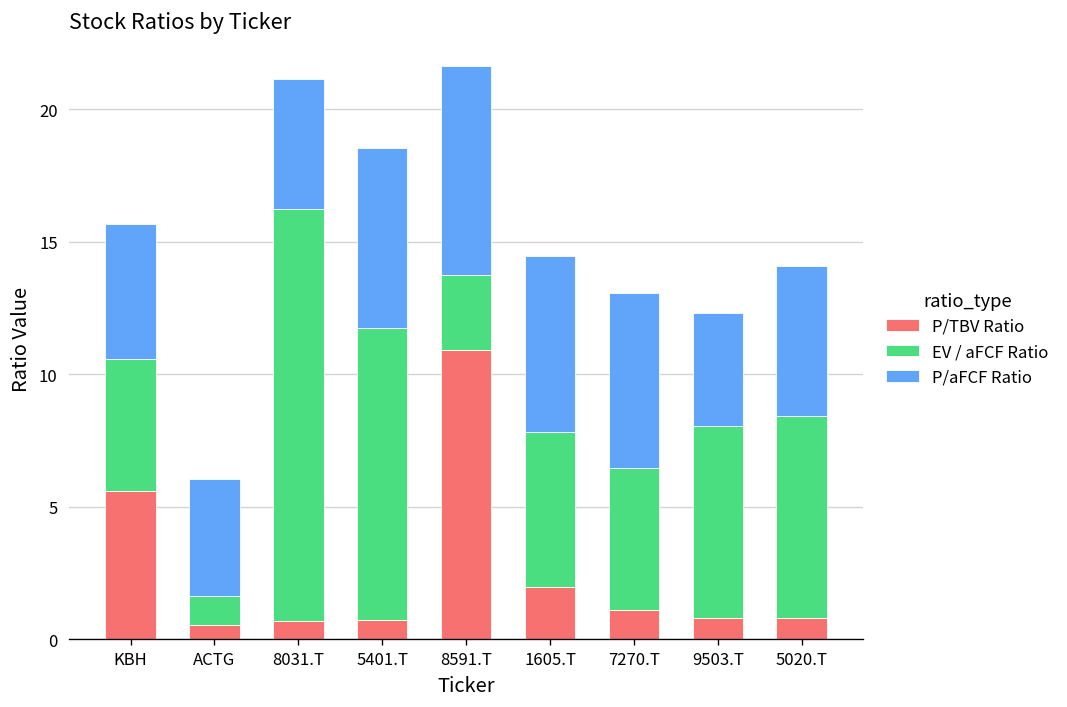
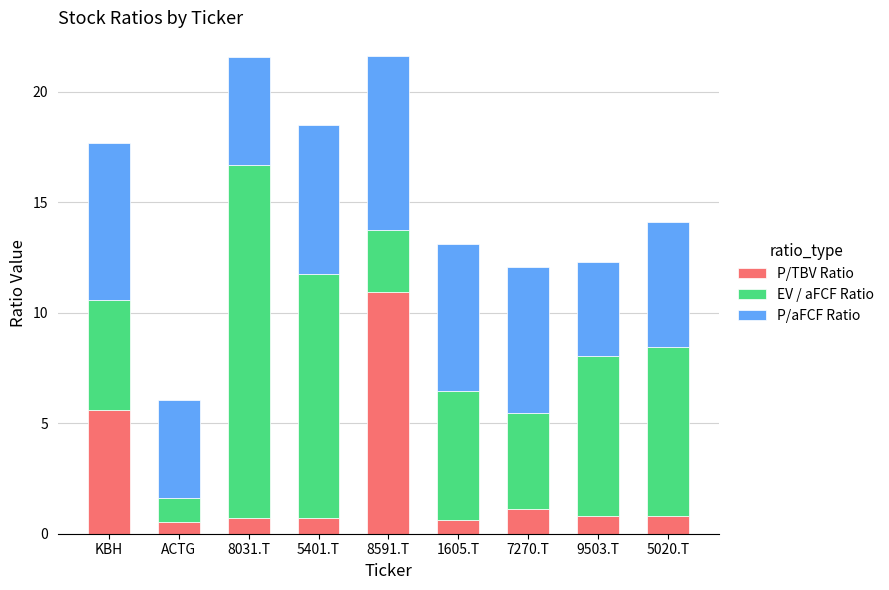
P/aFCF Ratio, KBH: 5.1 -> 7.1
EV / aFCF Ratio, 8031.T: 15.5 -> 16.0
P/TBV Ratio, 1605.T: 2.0 -> 0.6
EV / aFCF Ratio, 7270.T: 5.4 -> 4.3
